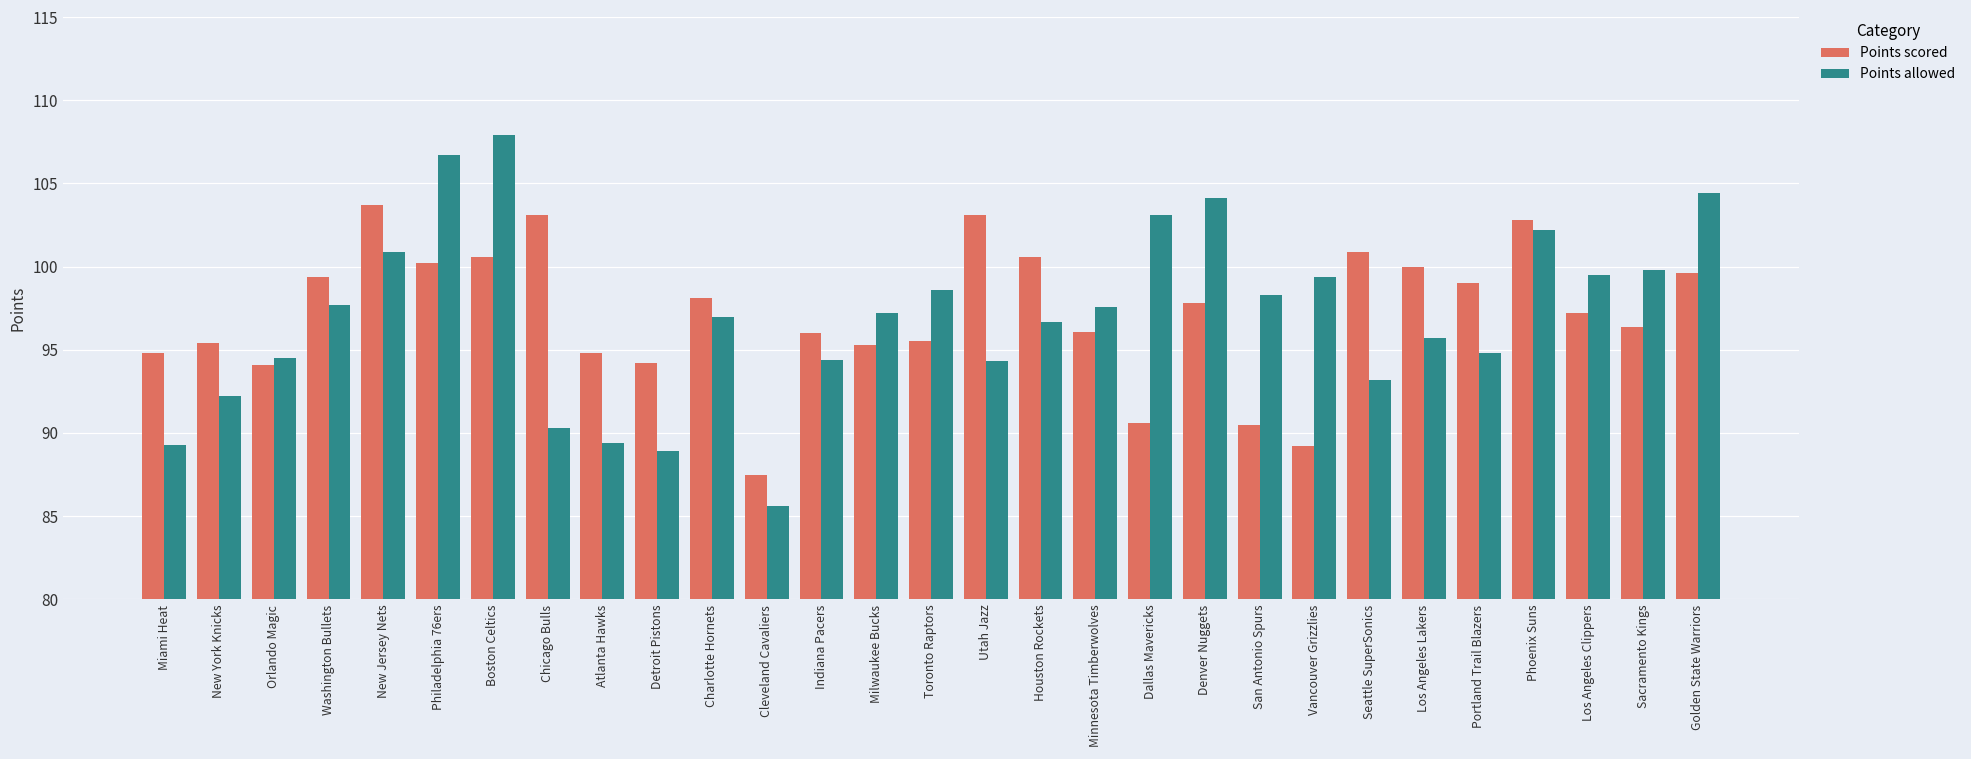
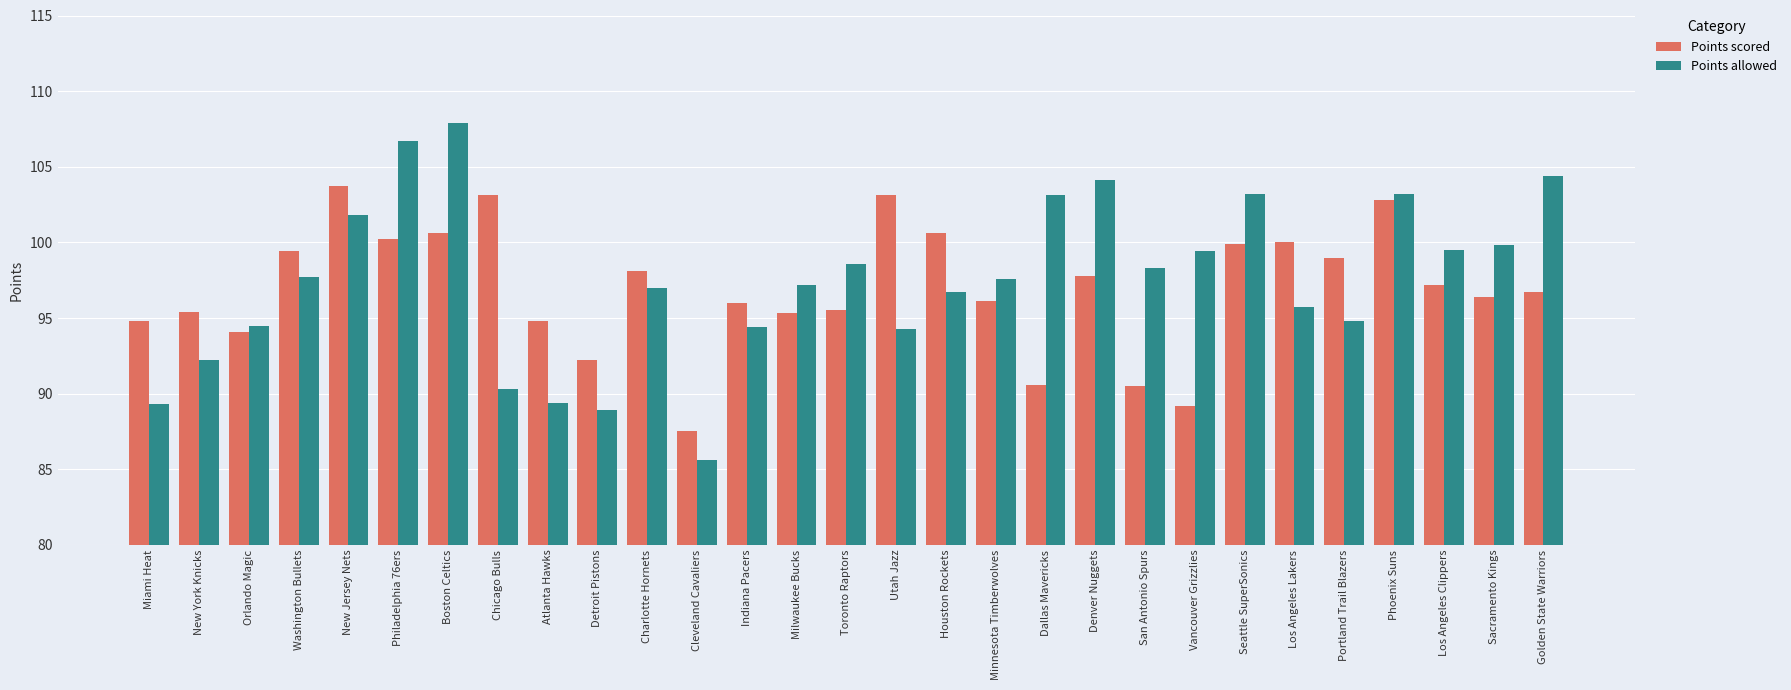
Points allowed, New Jersey Nets: 100.9 -> 101.8
Points scored, Detroit Pistons: 94.2 -> 92.2
Points scored, Seattle SuperSonics: 100.9 -> 99.9
Points allowed, Seattle SuperSonics: 93.2 -> 103.2
Points allowed, Phoenix Suns: 102.2 -> 103.2
Points scored, Golden State Warriors: 99.6 -> 96.7
